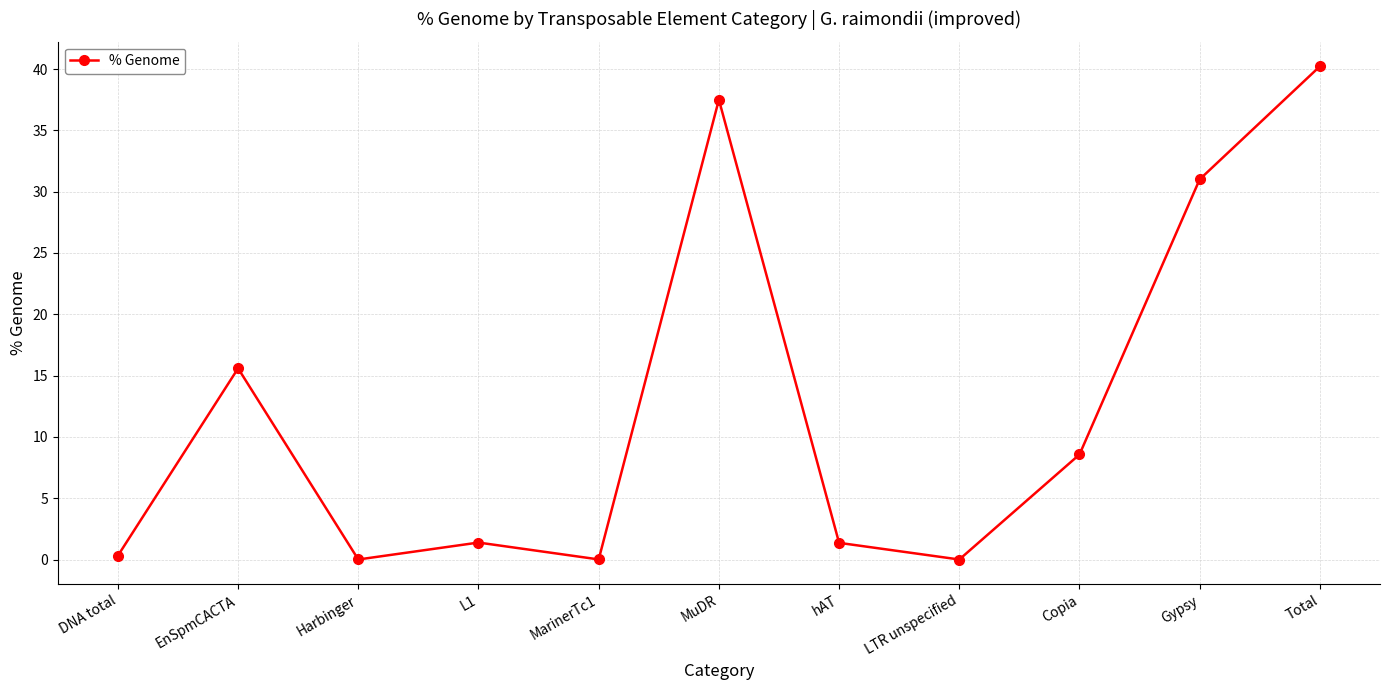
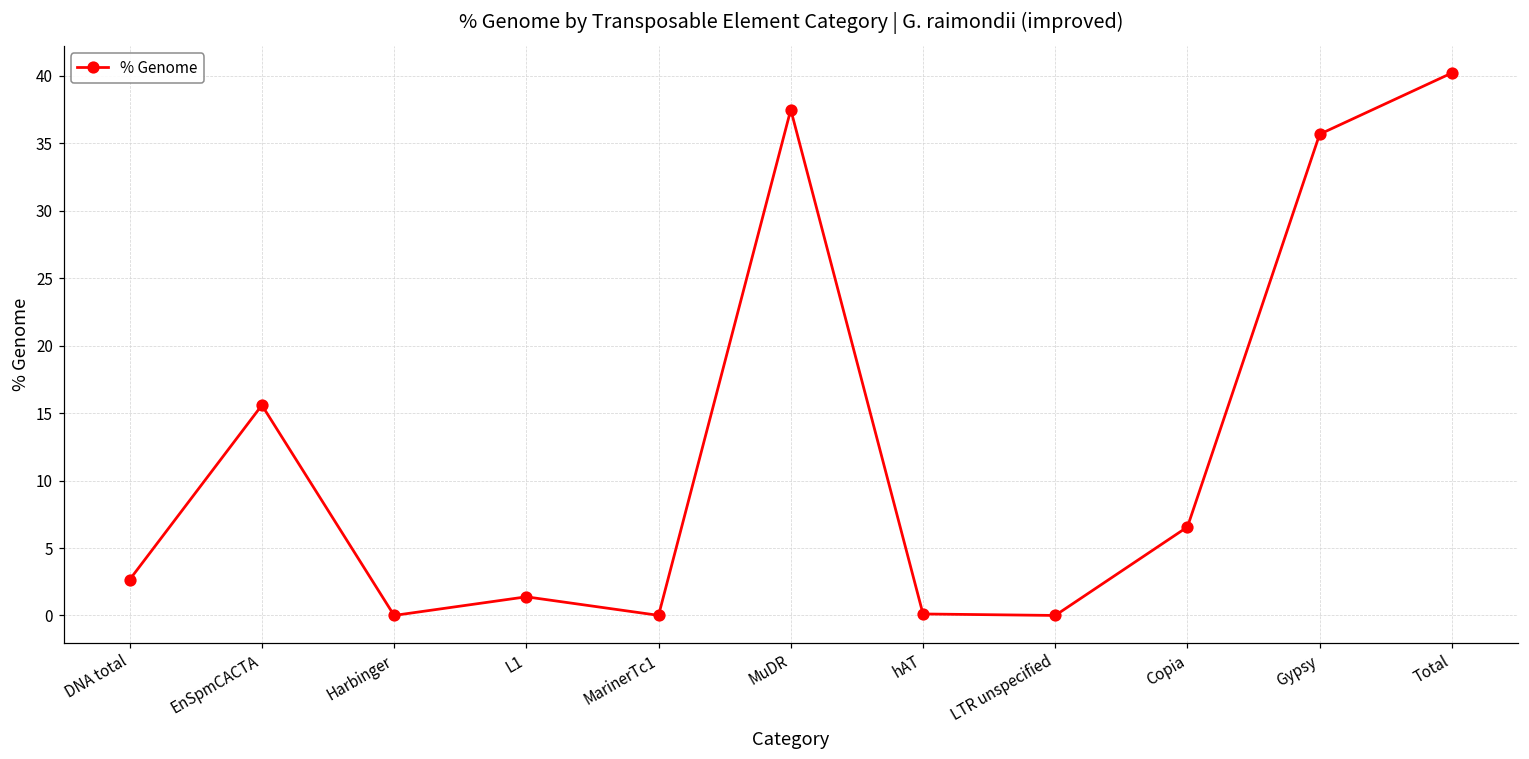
DNA total: 0.3 -> 2.7
hAT: 1.4 -> 0.1
Copia: 8.6 -> 6.6
Gypsy: 31.0 -> 35.7
